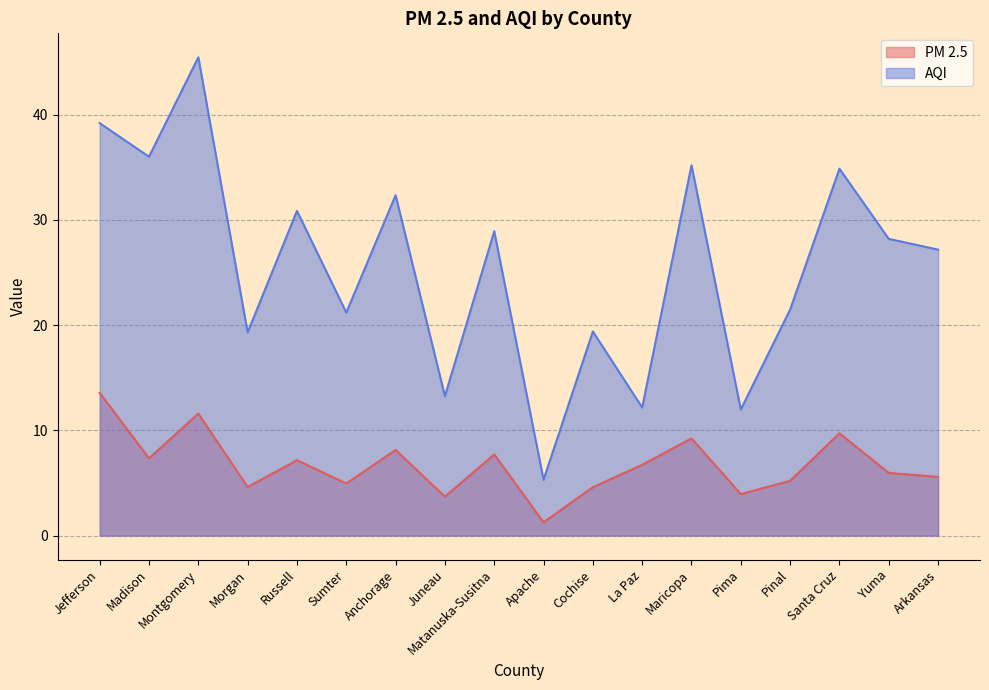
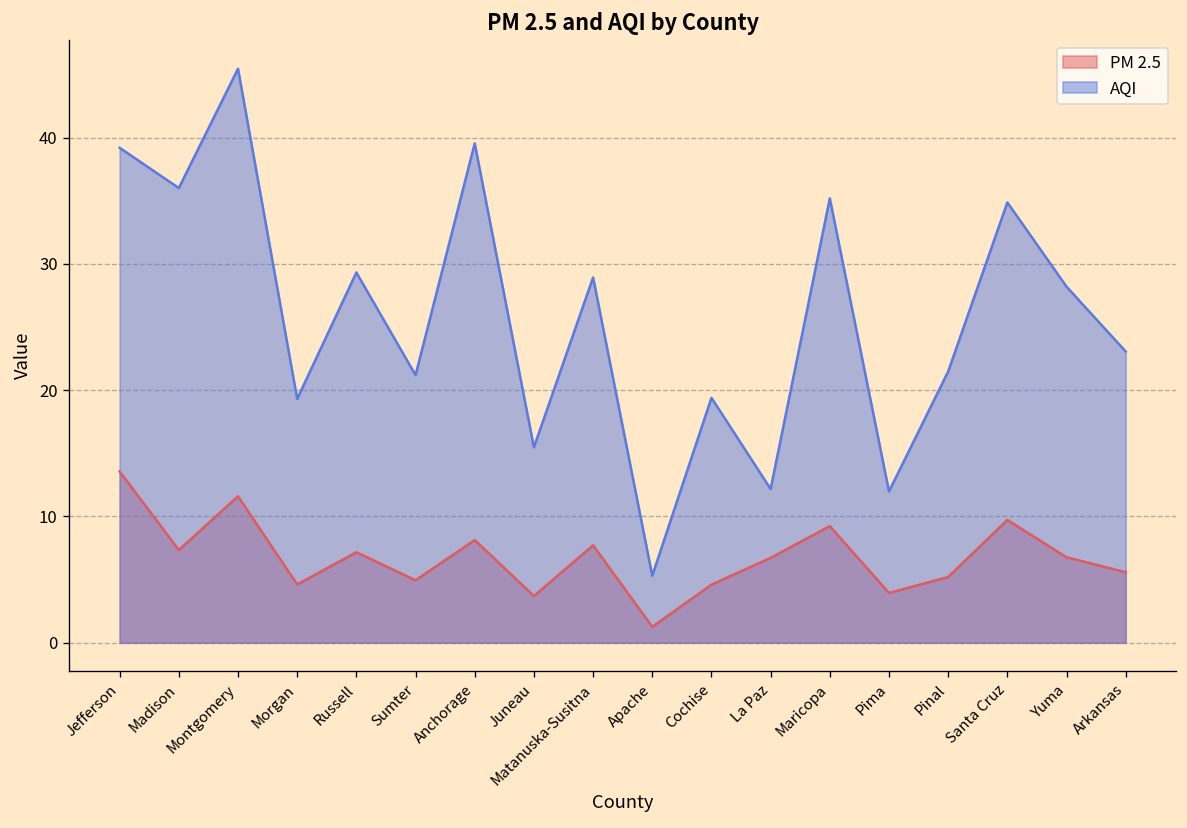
AQI, Russell: 30.9 -> 29.3
AQI, Anchorage: 32.4 -> 39.6
AQI, Juneau: 13.3 -> 15.5
PM 2.5, Yuma: 6.0 -> 6.8
AQI, Arkansas: 27.2 -> 23.1
